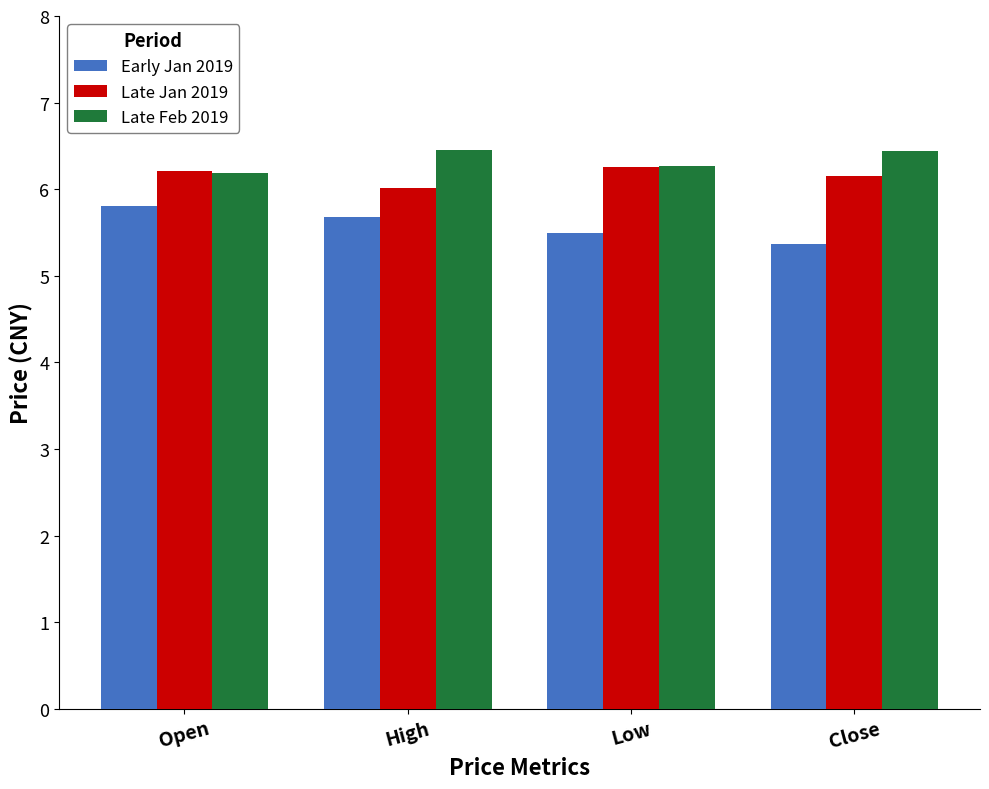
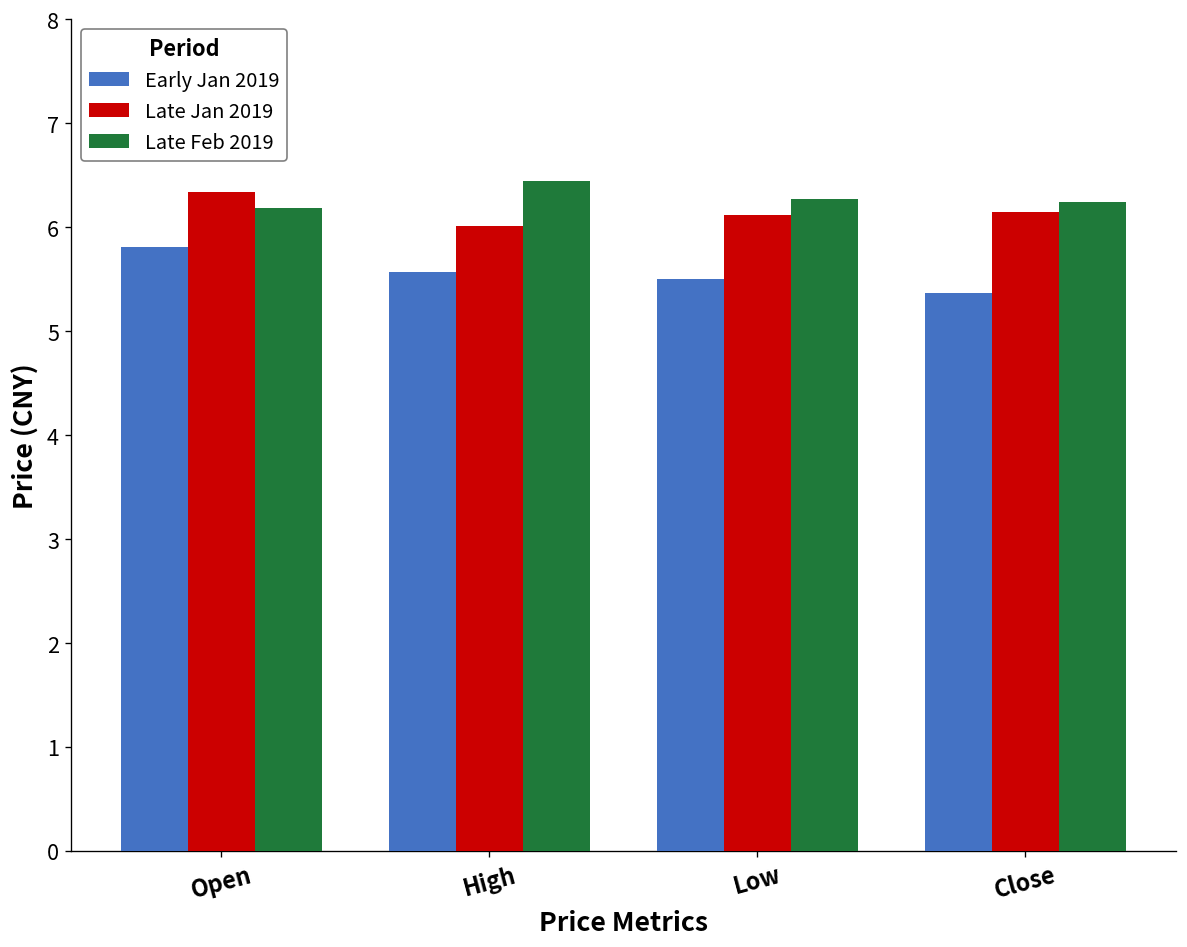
Late Jan 2019, Open: 6.2 -> 6.3
Early Jan 2019, High: 5.7 -> 5.6
Late Jan 2019, Low: 6.3 -> 6.1
Late Feb 2019, Close: 6.4 -> 6.2
